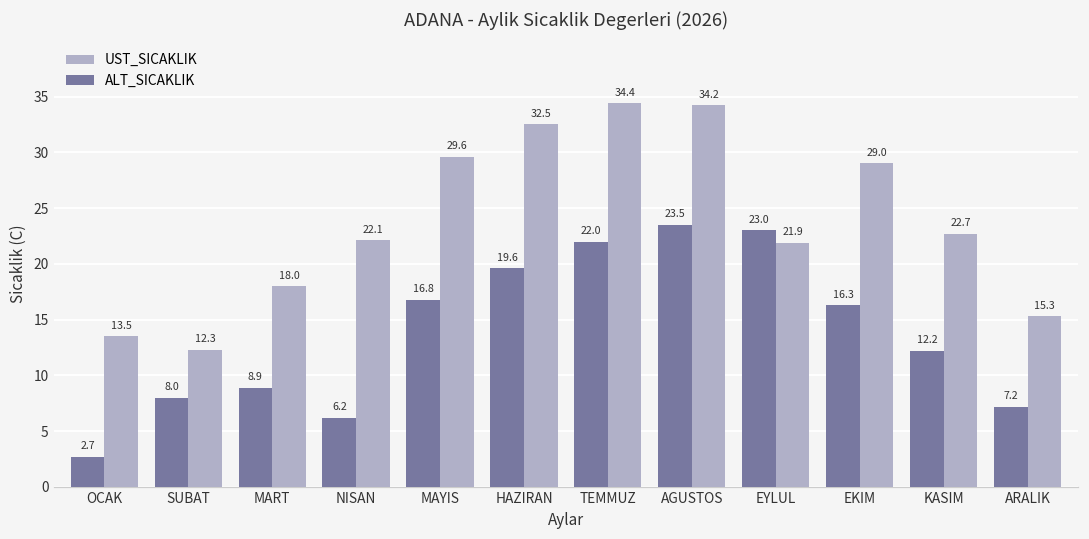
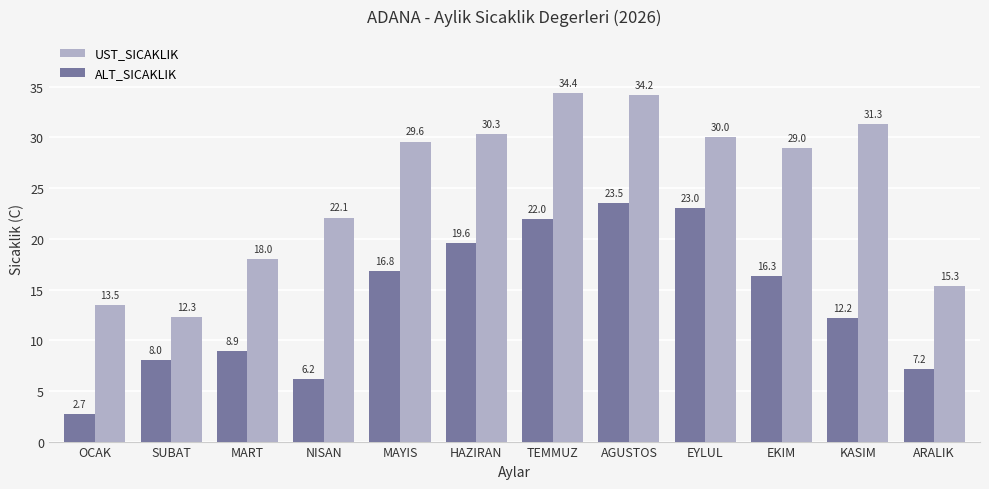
UST_SICAKLIK, HAZIRAN: 32.5 -> 30.3
UST_SICAKLIK, EYLUL: 21.9 -> 30.0
UST_SICAKLIK, KASIM: 22.7 -> 31.3
